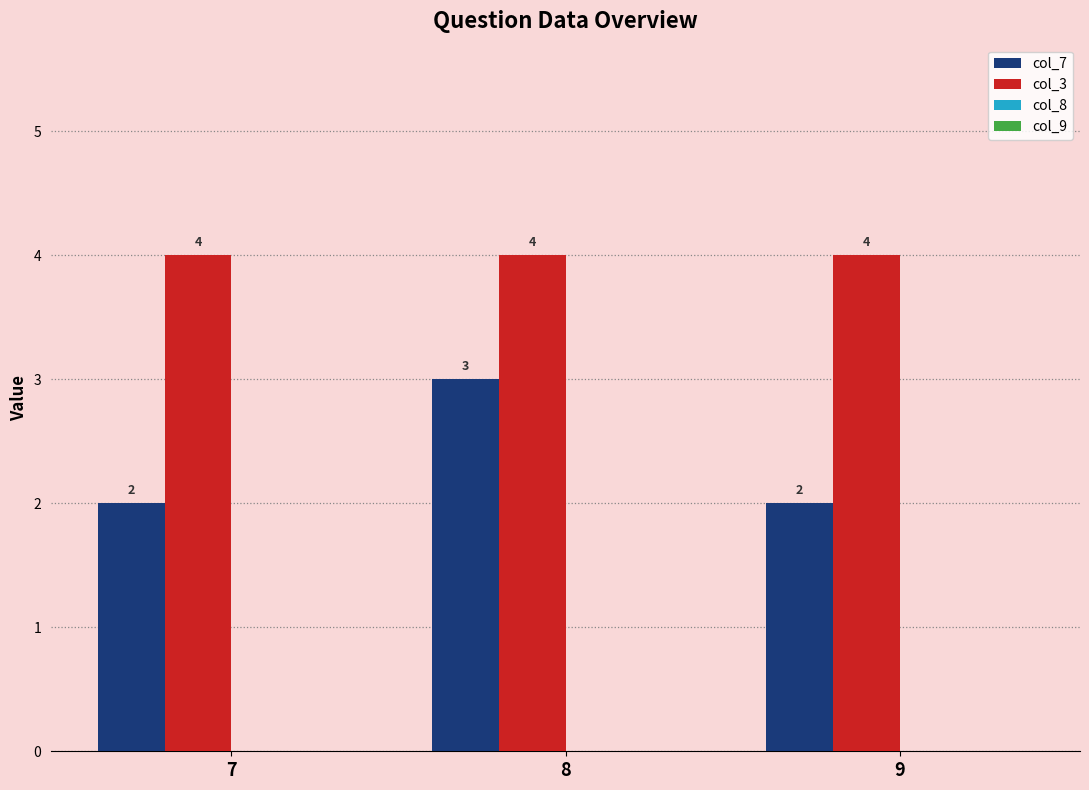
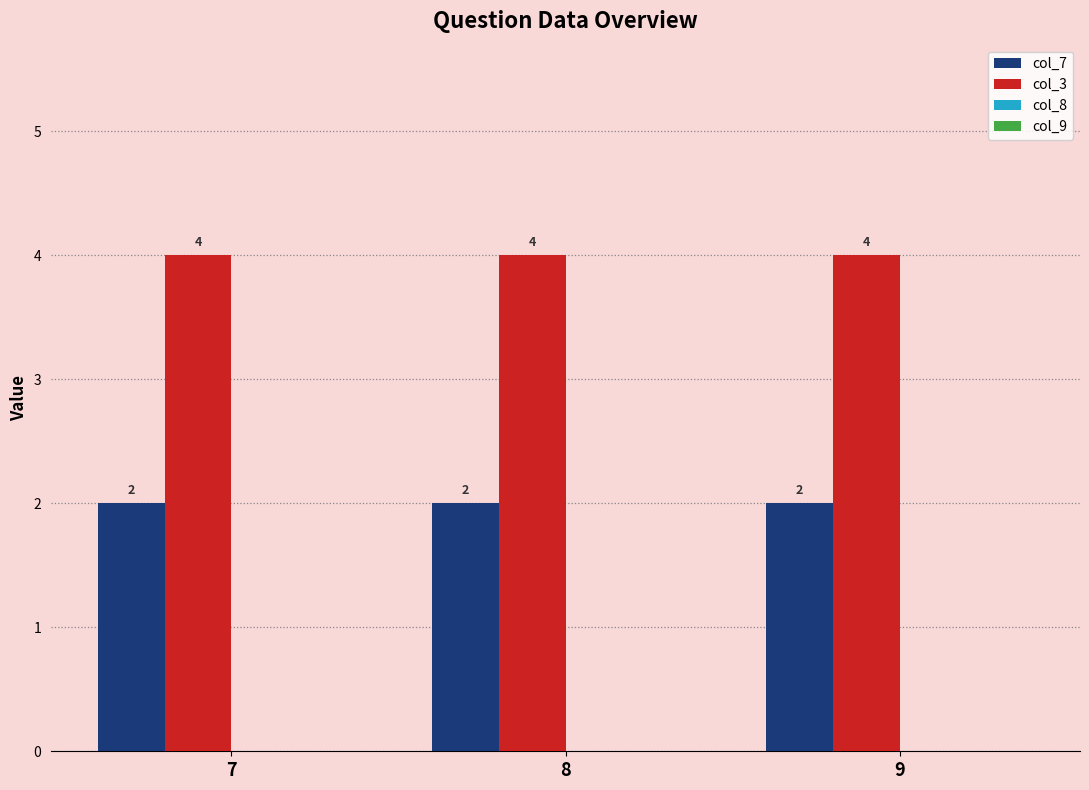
col_7, 8: 3 -> 2
